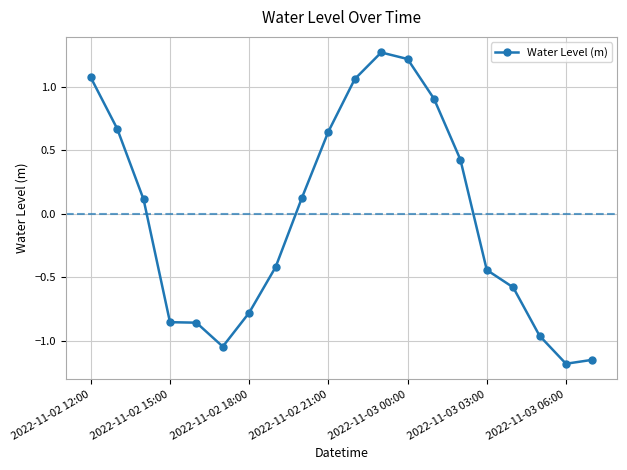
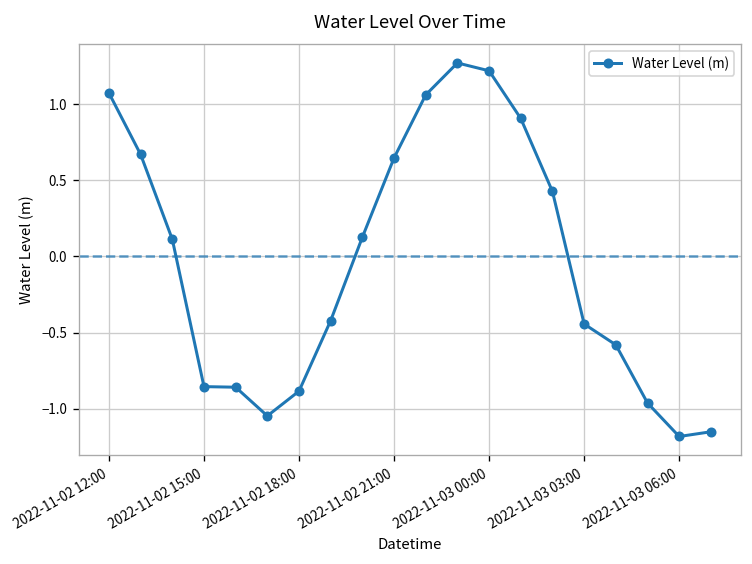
2022-11-02 18:00: -0.78 -> -0.88
